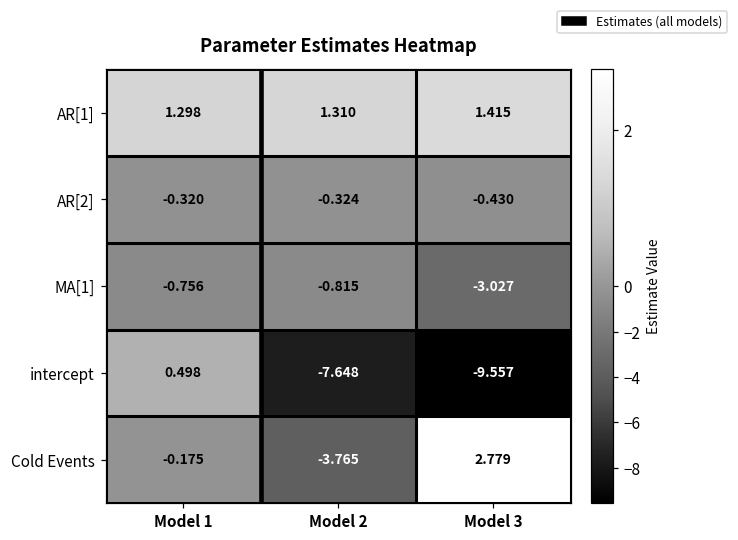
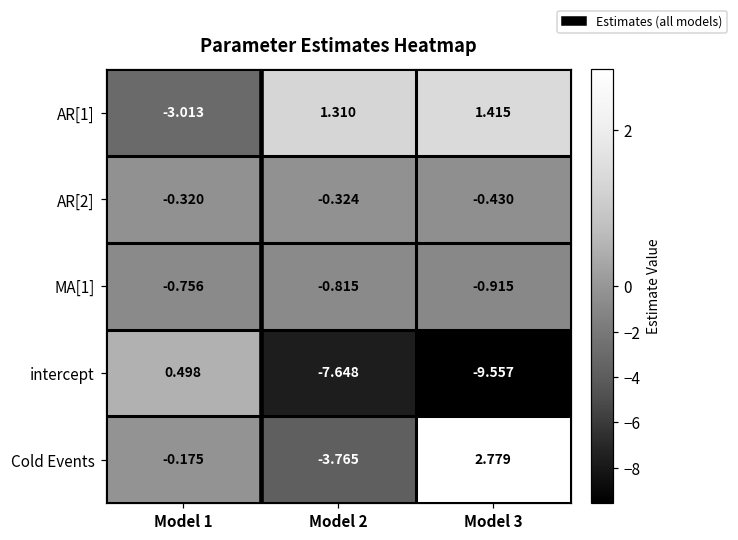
AR[1], Model 1: 1.298 -> -3.013
MA[1], Model 3: -3.027 -> -0.915
